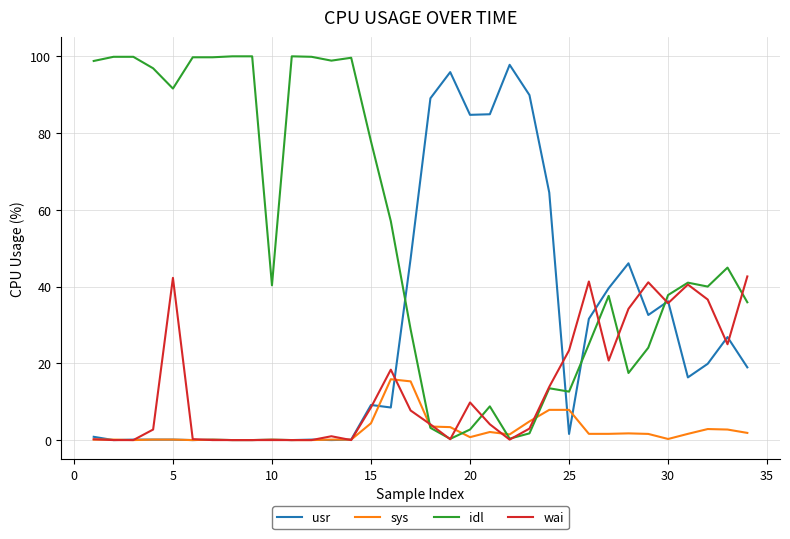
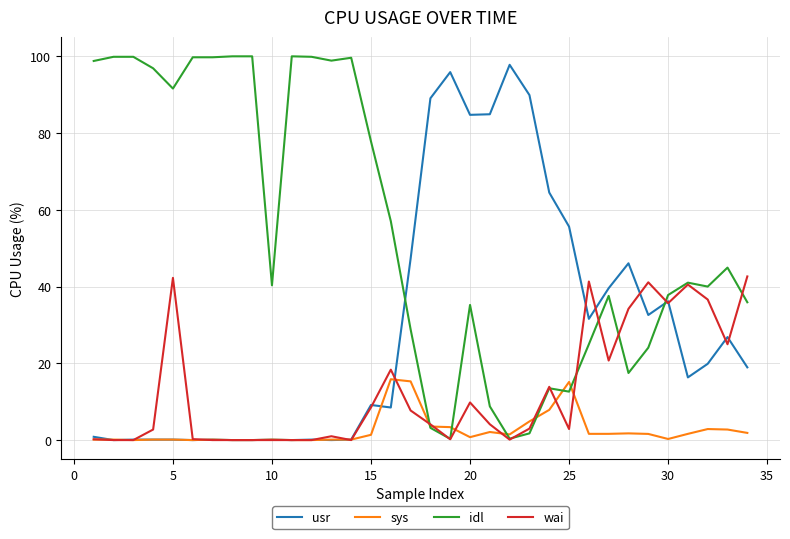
sys, 15: 4 -> 1
idl, 20: 3 -> 35
usr, 25: 2 -> 56
sys, 25: 8 -> 15
wai, 25: 23 -> 3
